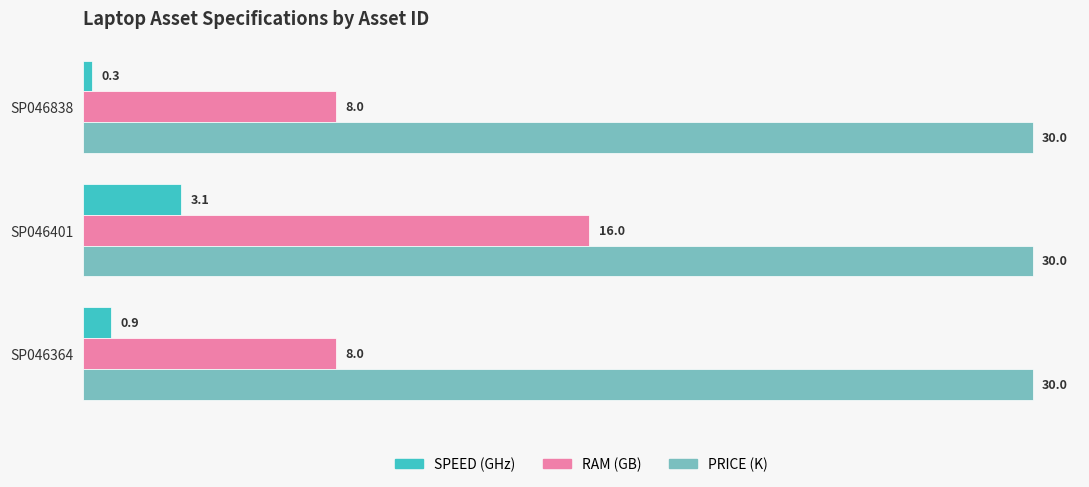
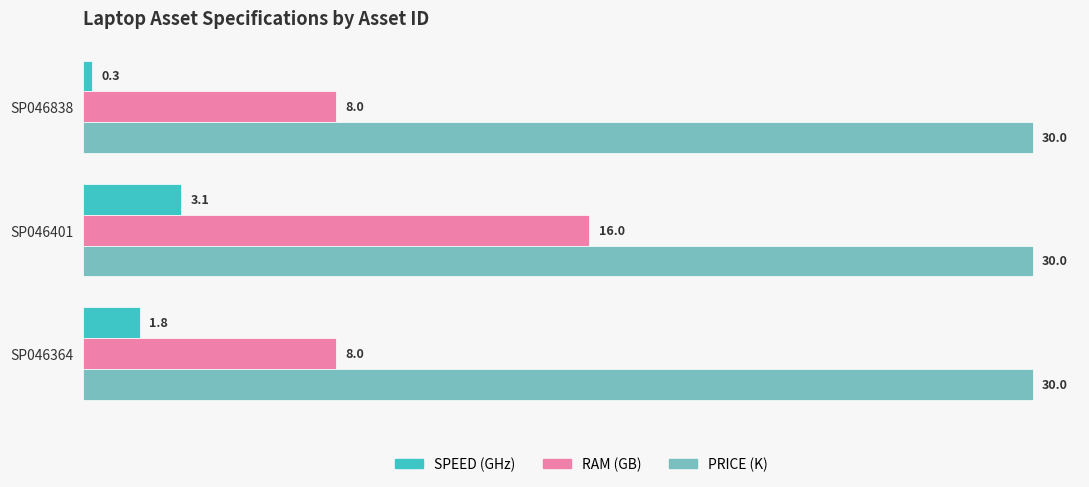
SPEED (GHz), SP046364: 0.9 -> 1.8
